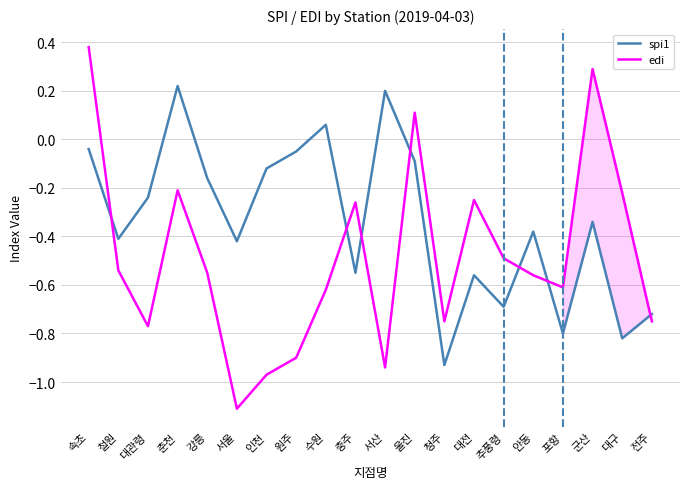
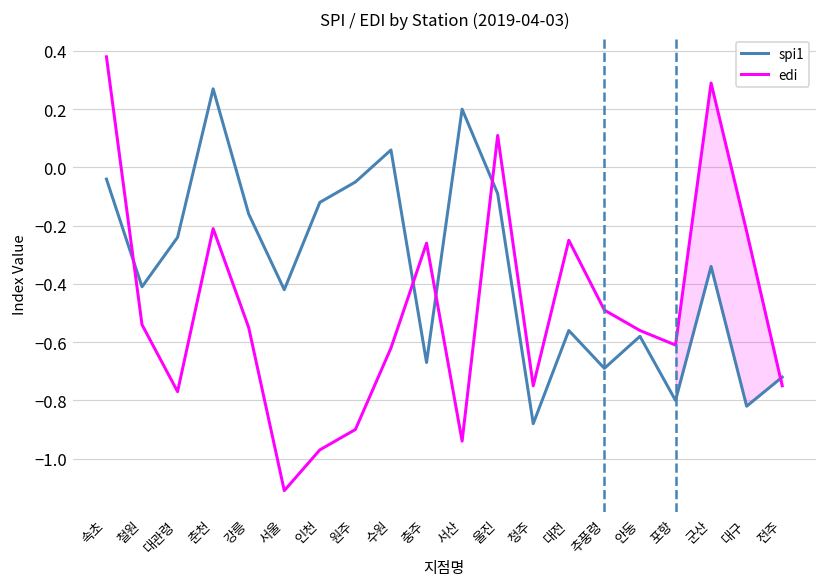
spi1, 춘천: 0.22 -> 0.27
spi1, 충주: -0.55 -> -0.67
spi1, 청주: -0.93 -> -0.88
spi1, 안동: -0.38 -> -0.58
